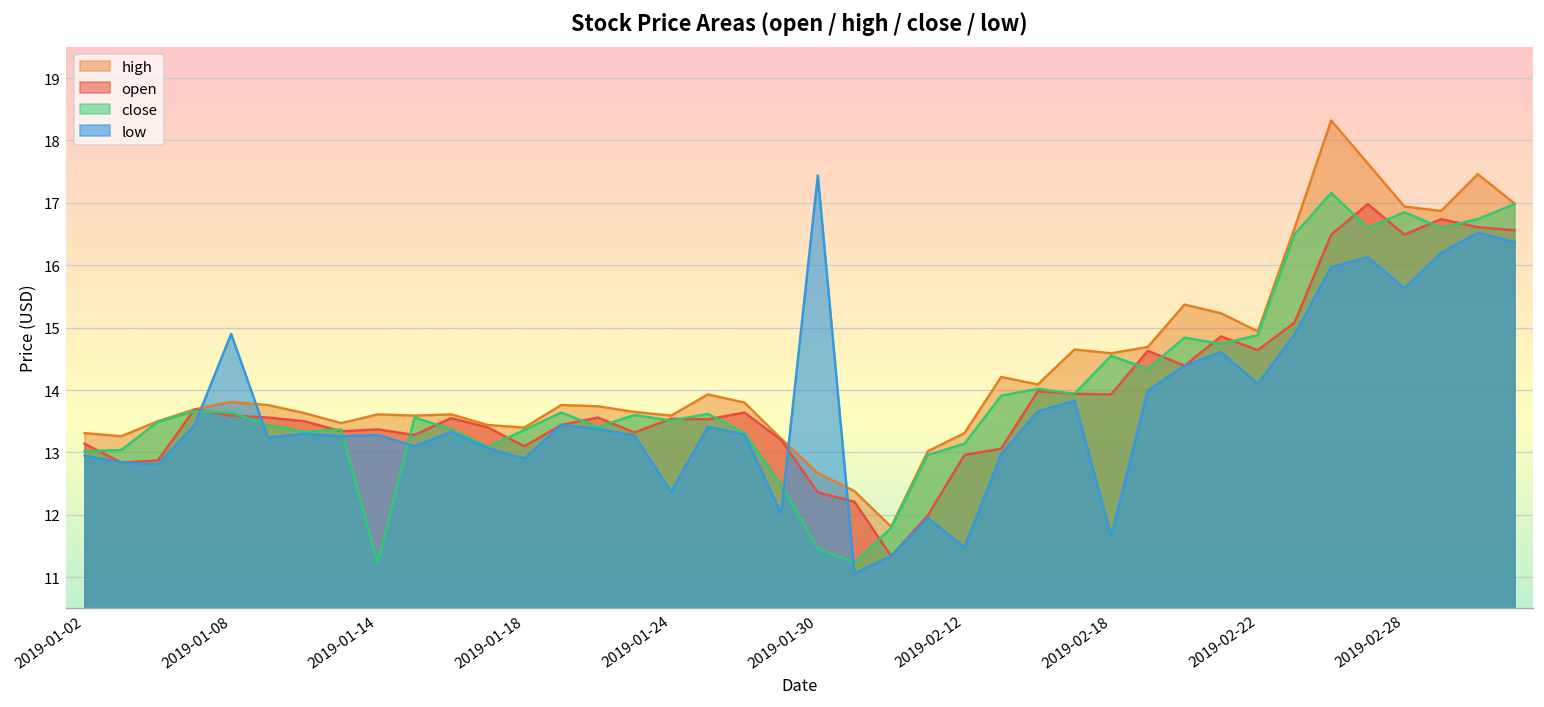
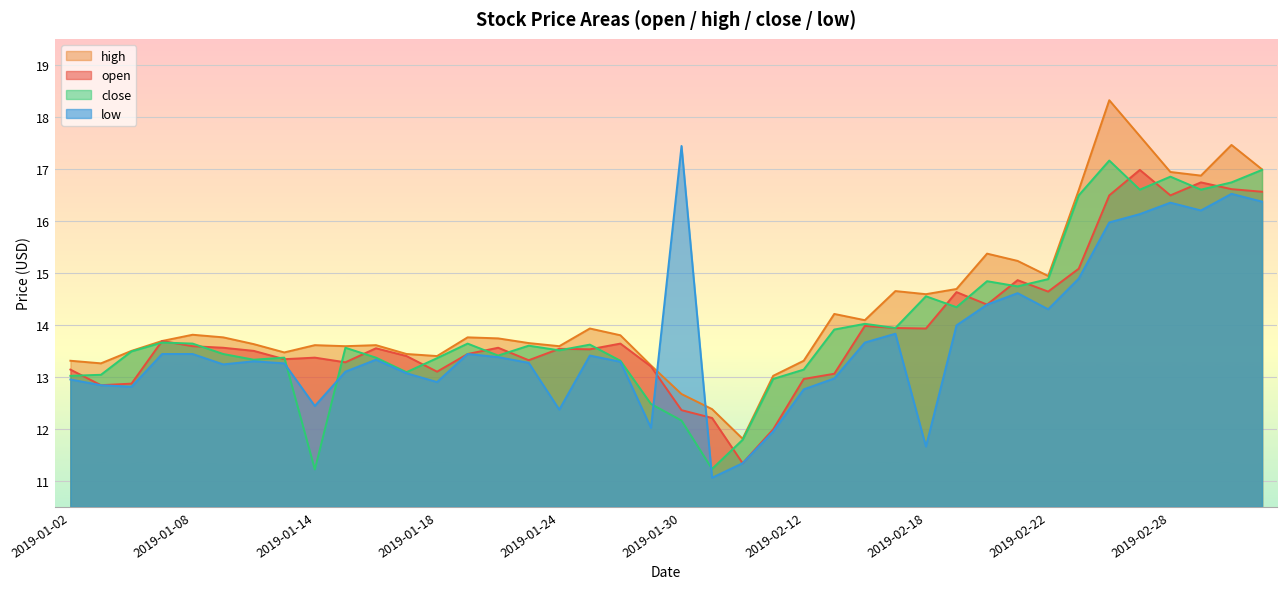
low, 2019-01-08: 14.9 -> 13.4
low, 2019-01-14: 13.3 -> 12.4
close, 2019-01-30: 11.5 -> 12.2
low, 2019-02-12: 11.5 -> 12.8
low, 2019-02-22: 14.1 -> 14.3
low, 2019-02-28: 15.6 -> 16.4
